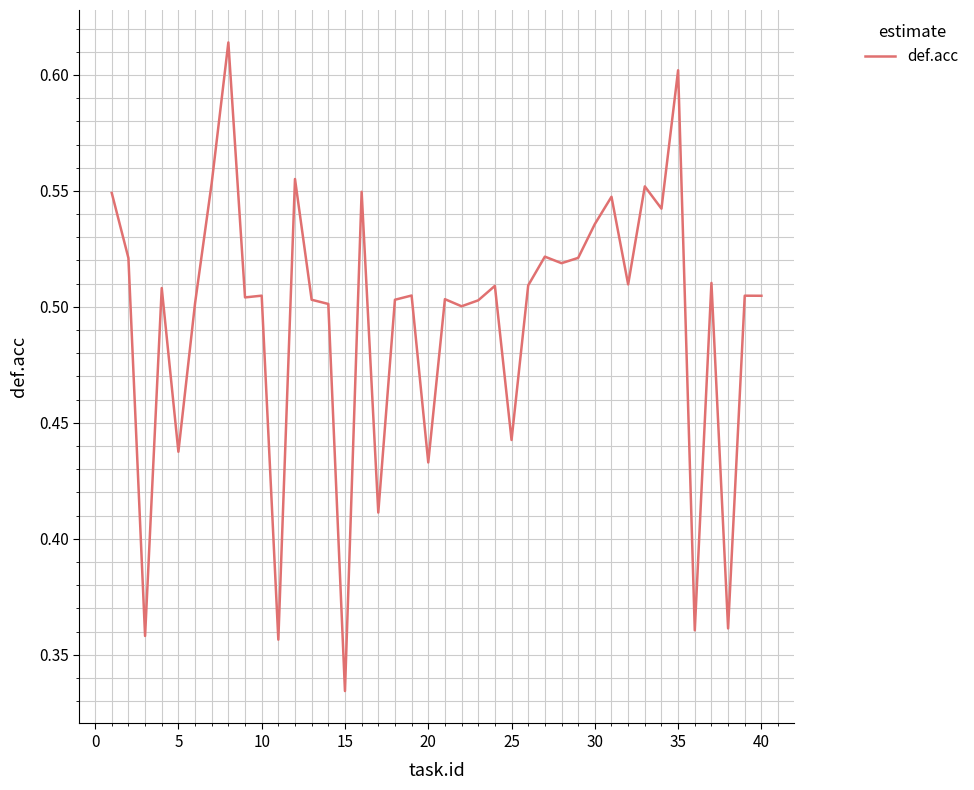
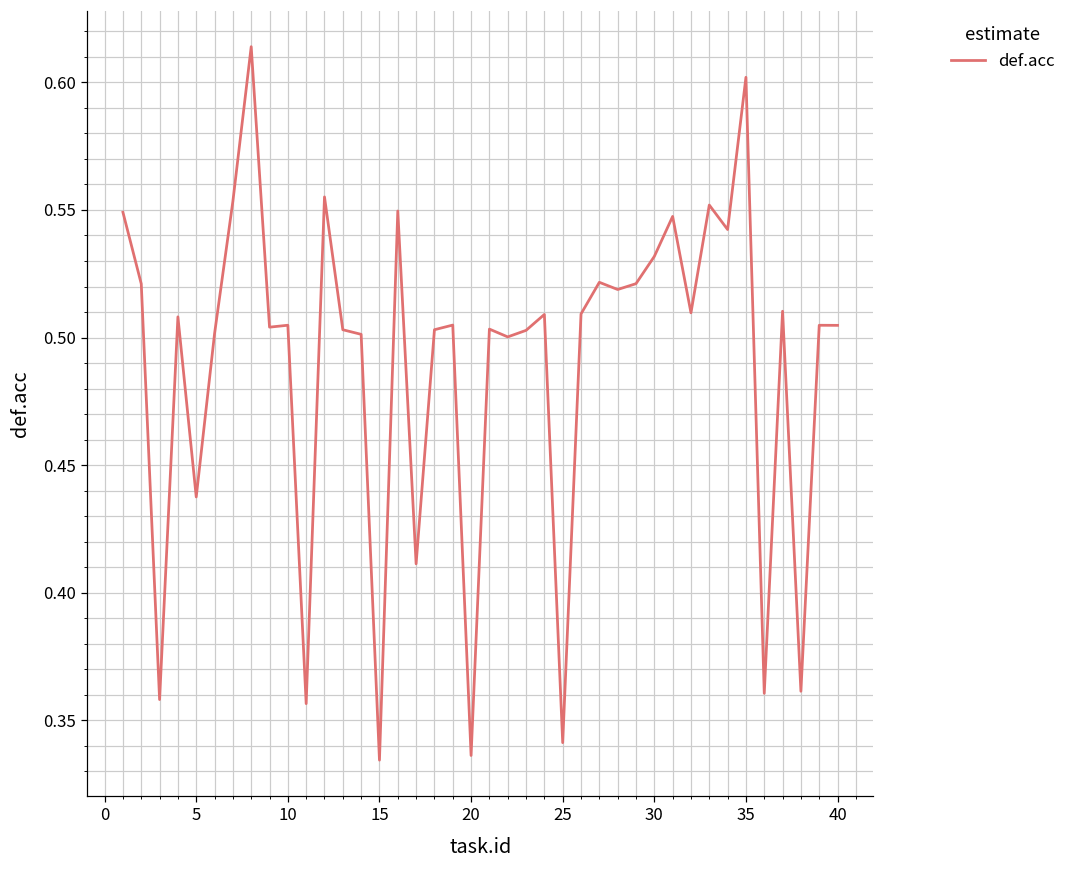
20: 0.433 -> 0.336
25: 0.443 -> 0.341
30: 0.536 -> 0.532
